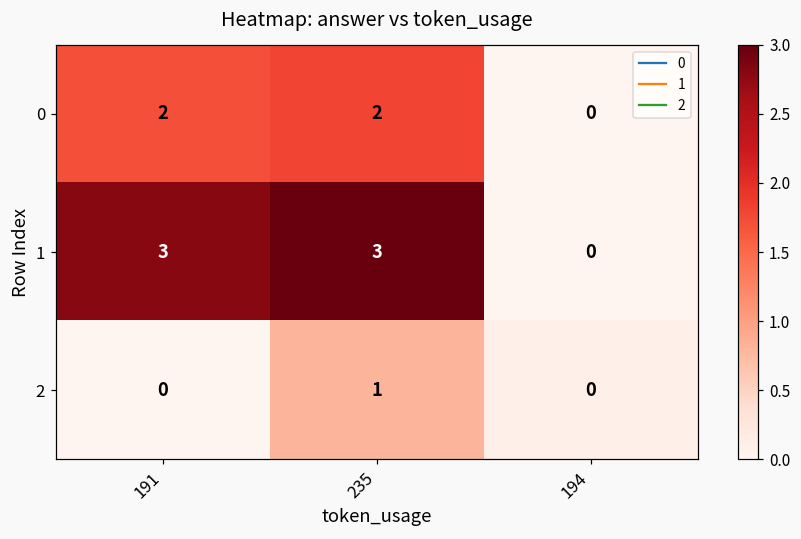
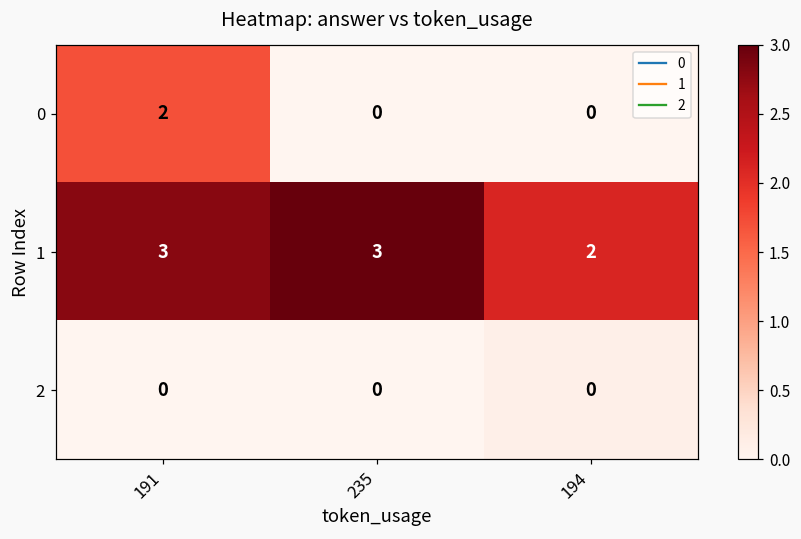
0, 235: 2 -> 0
1, 194: 0 -> 2
2, 235: 1 -> 0
